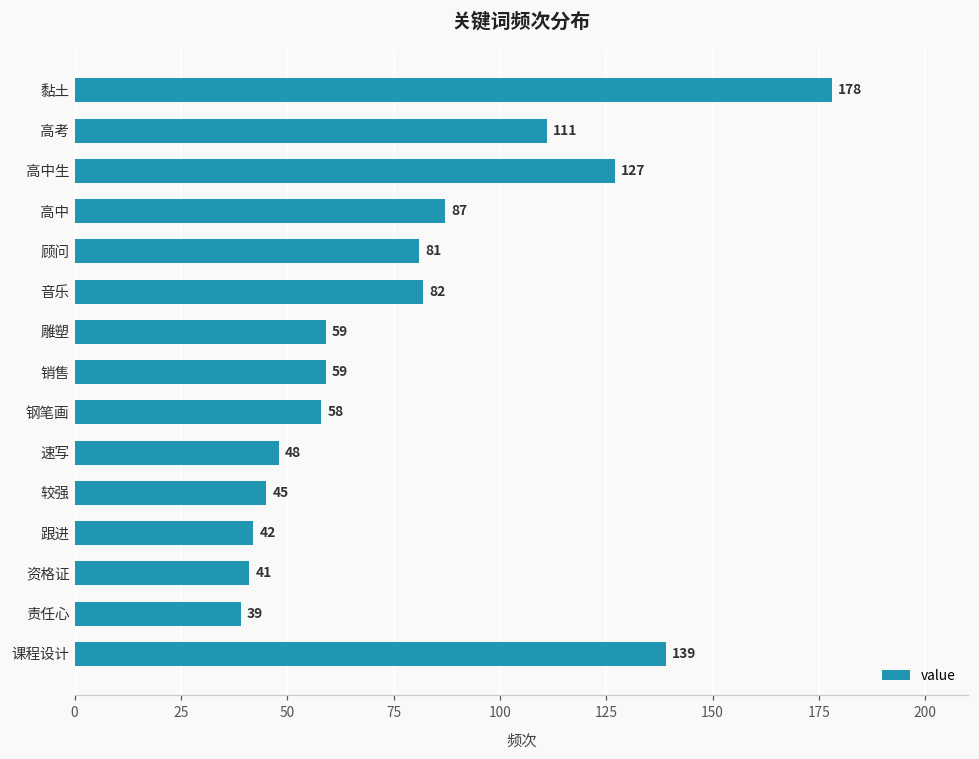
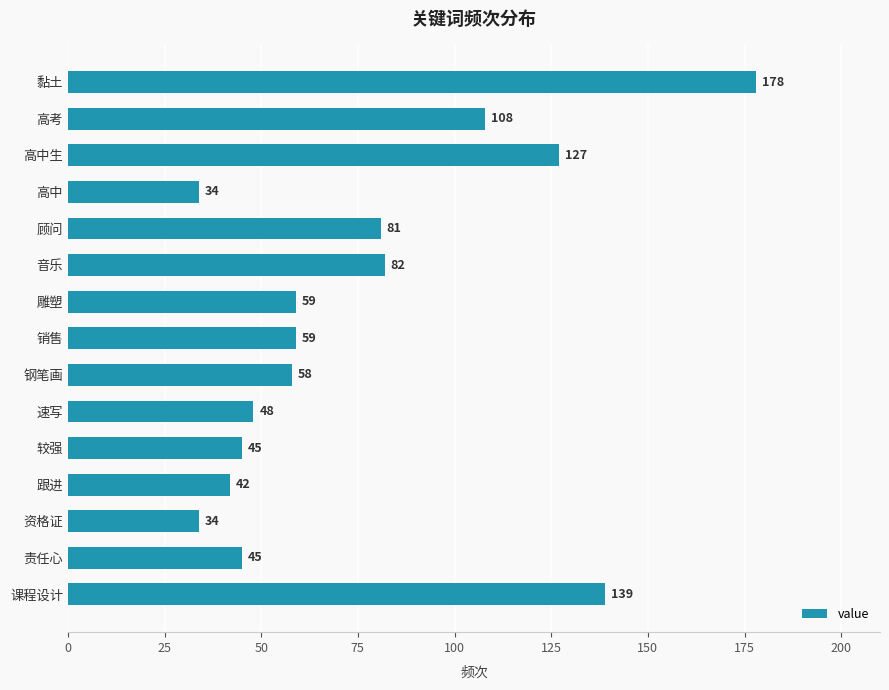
高考: 111 -> 108
高中: 87 -> 34
资格证: 41 -> 34
责任心: 39 -> 45
